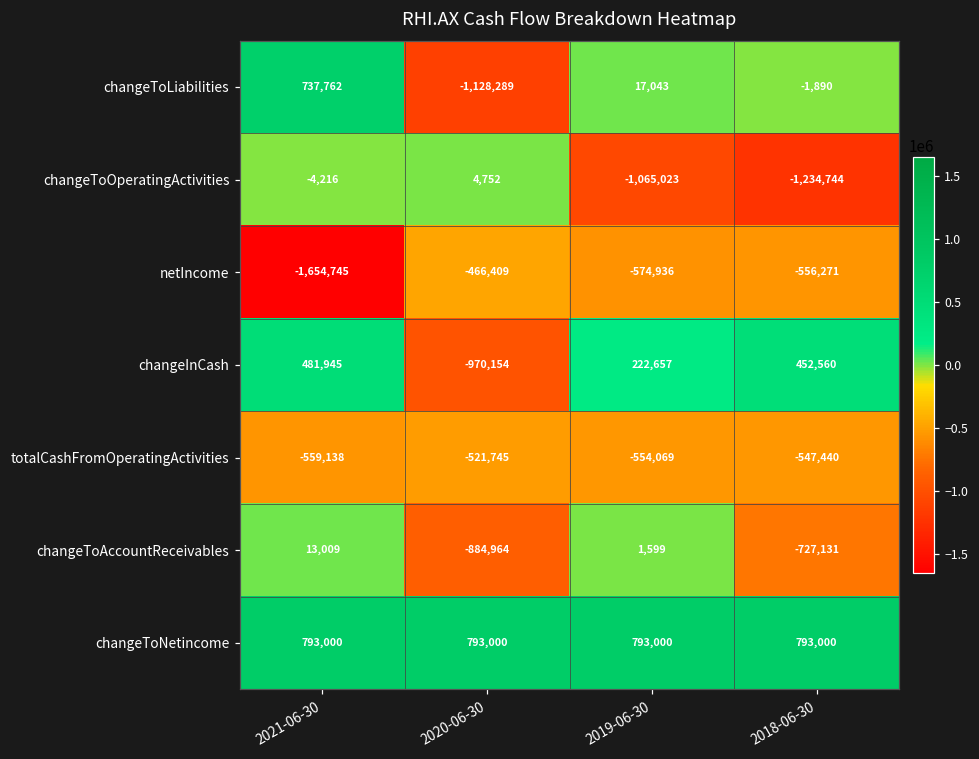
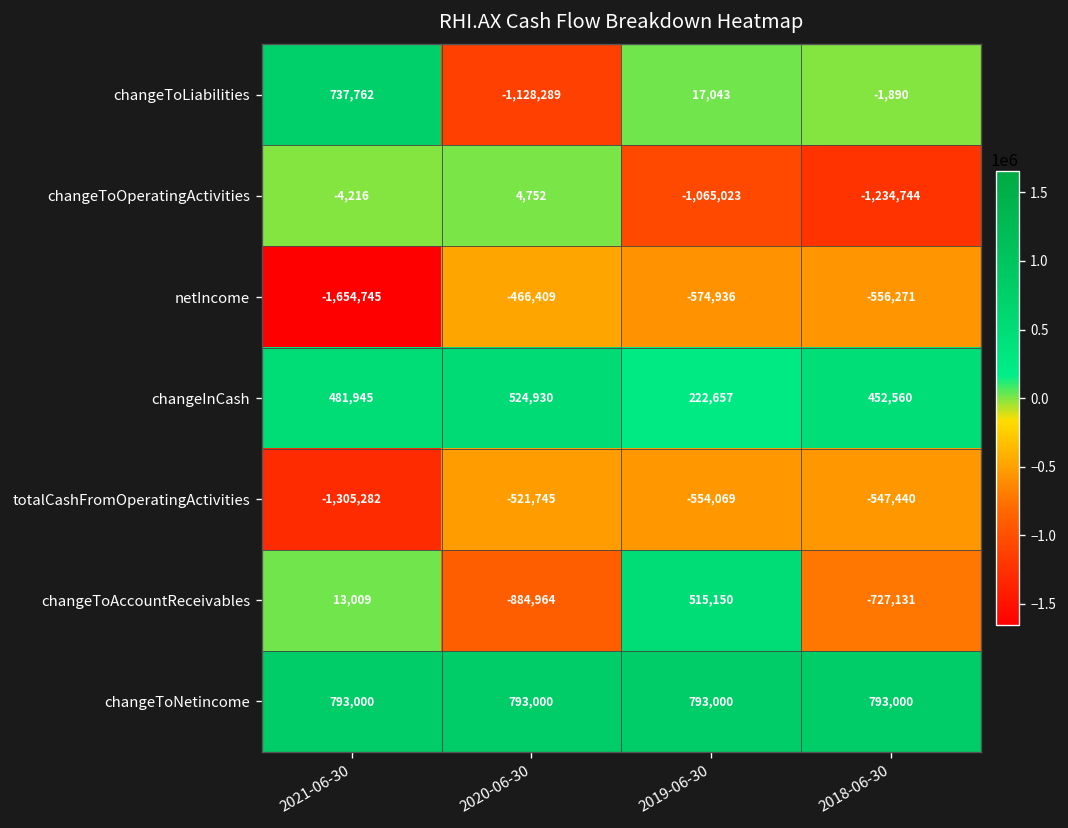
changeInCash, 2020-06-30: -970,154 -> 524,930
totalCashFromOperatingActivities, 2021-06-30: -559,138 -> -1,305,282
changeToAccountReceivables, 2019-06-30: 1,599 -> 515,150
